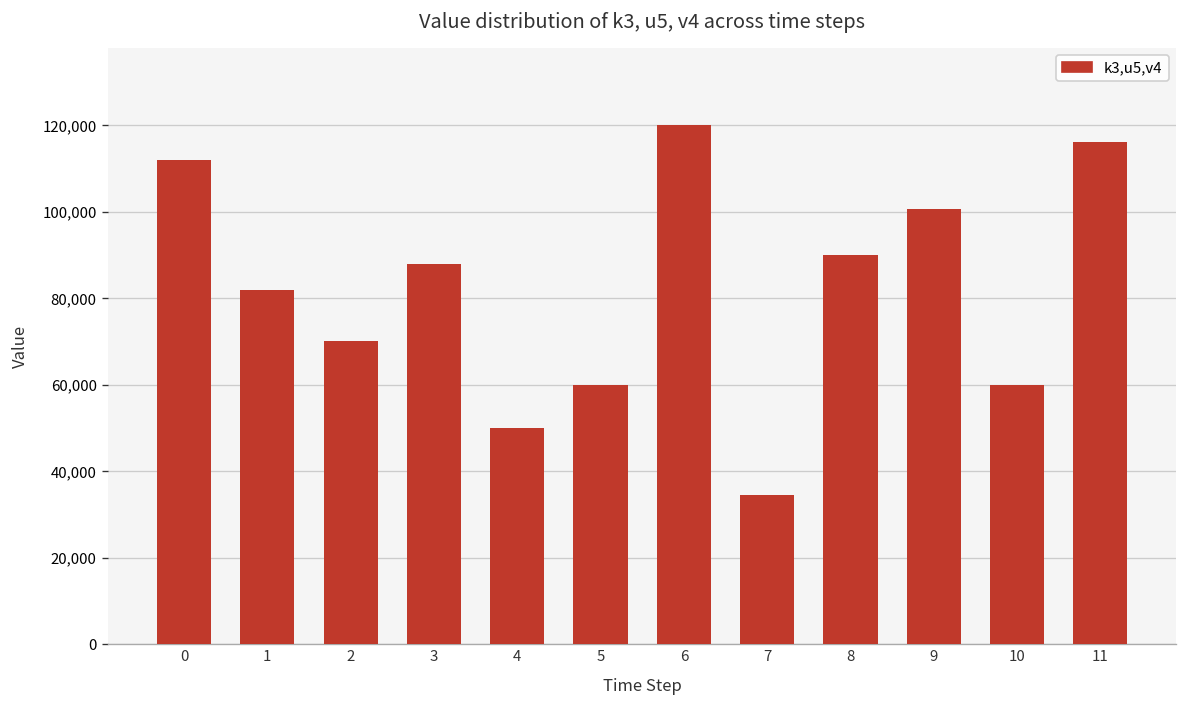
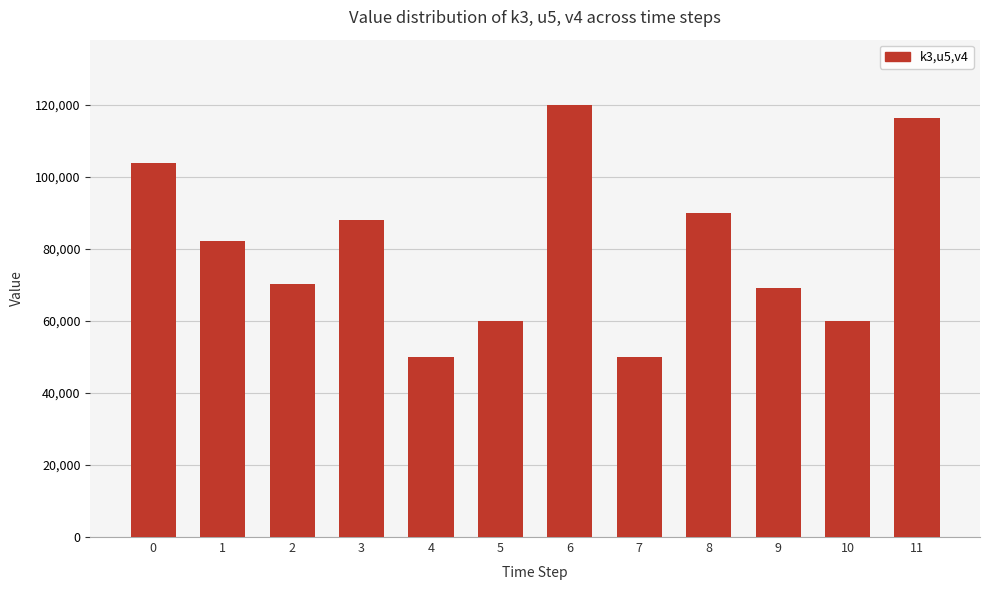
0: 112,000 -> 104,000
7: 35,000 -> 50,000
9: 101,000 -> 69,000
